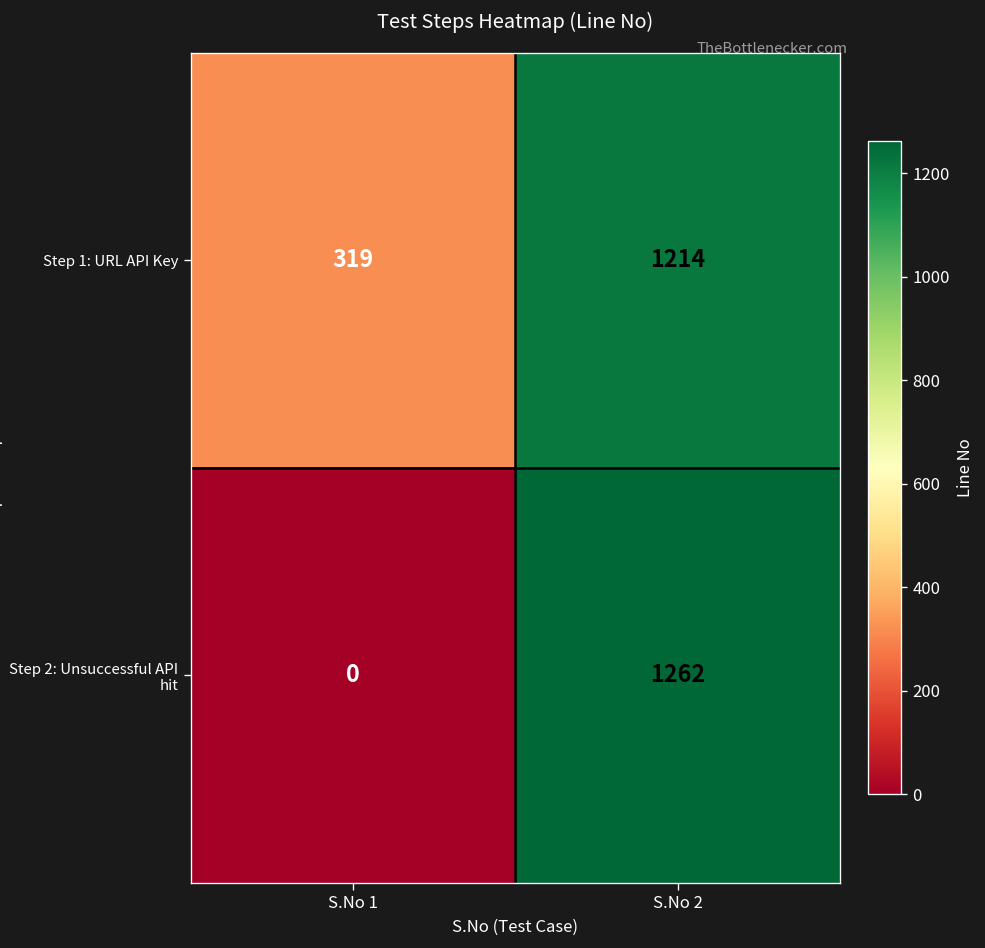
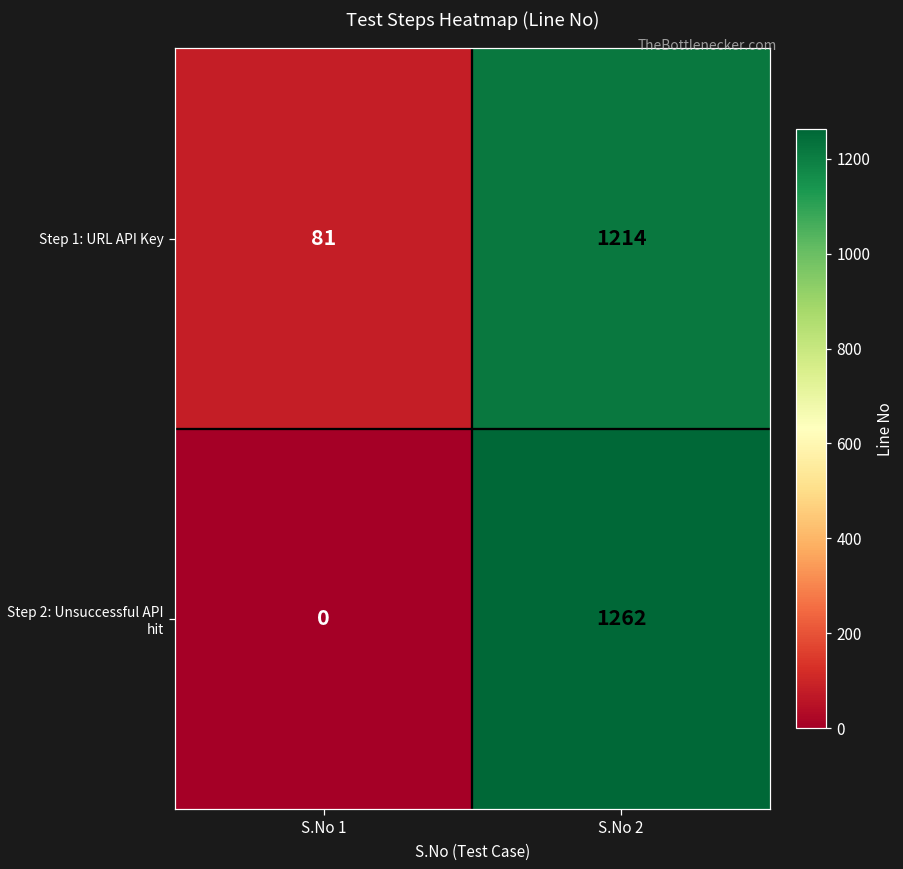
Step 1: URL API Key, S.No 1: 319 -> 81
